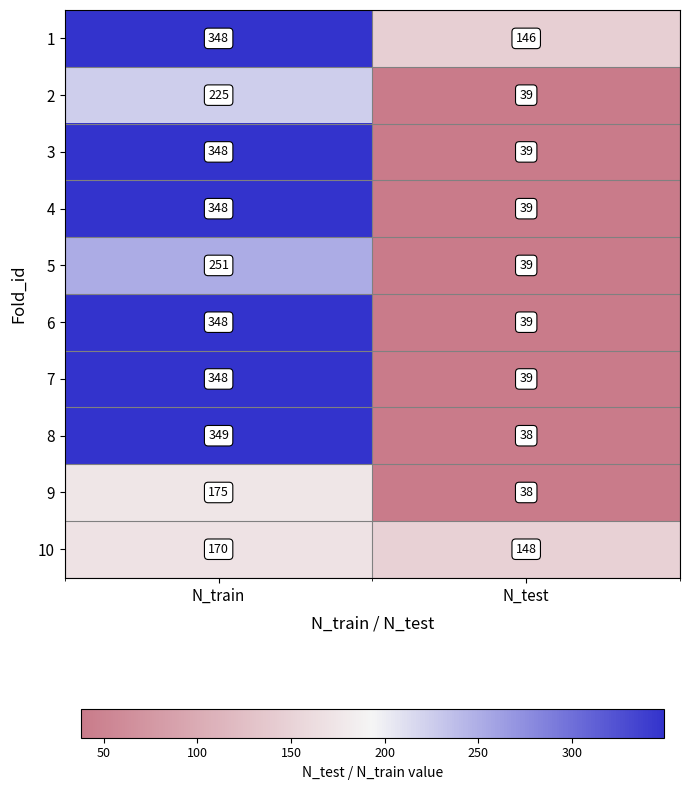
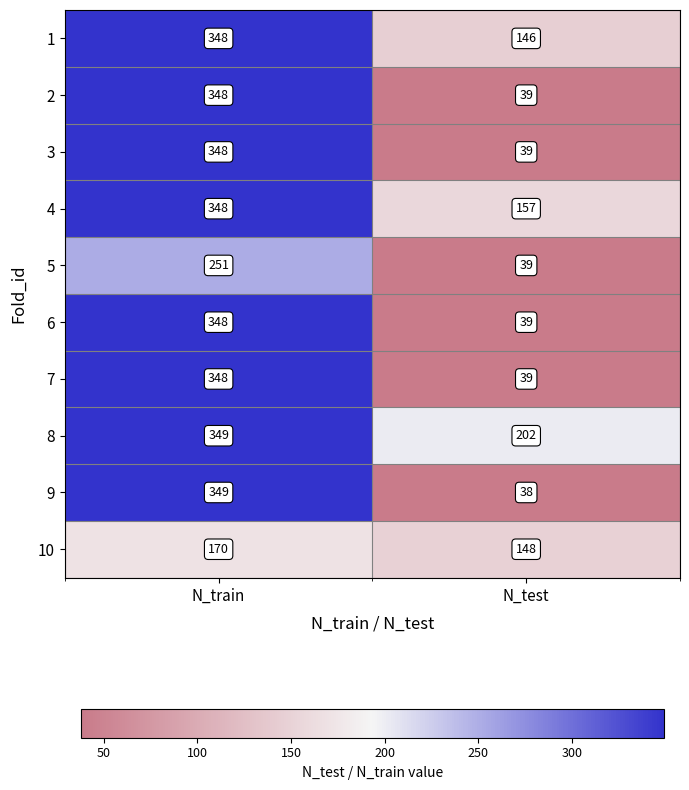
2, N_train: 225 -> 348
4, N_test: 39 -> 157
8, N_test: 38 -> 202
9, N_train: 175 -> 349
